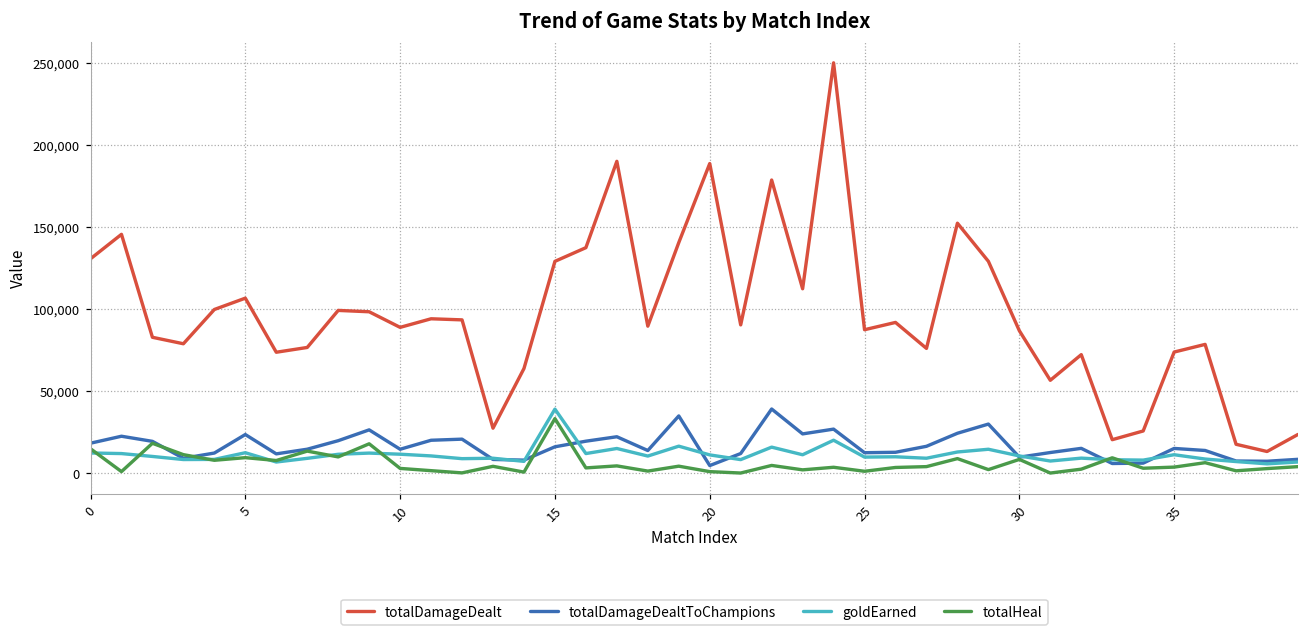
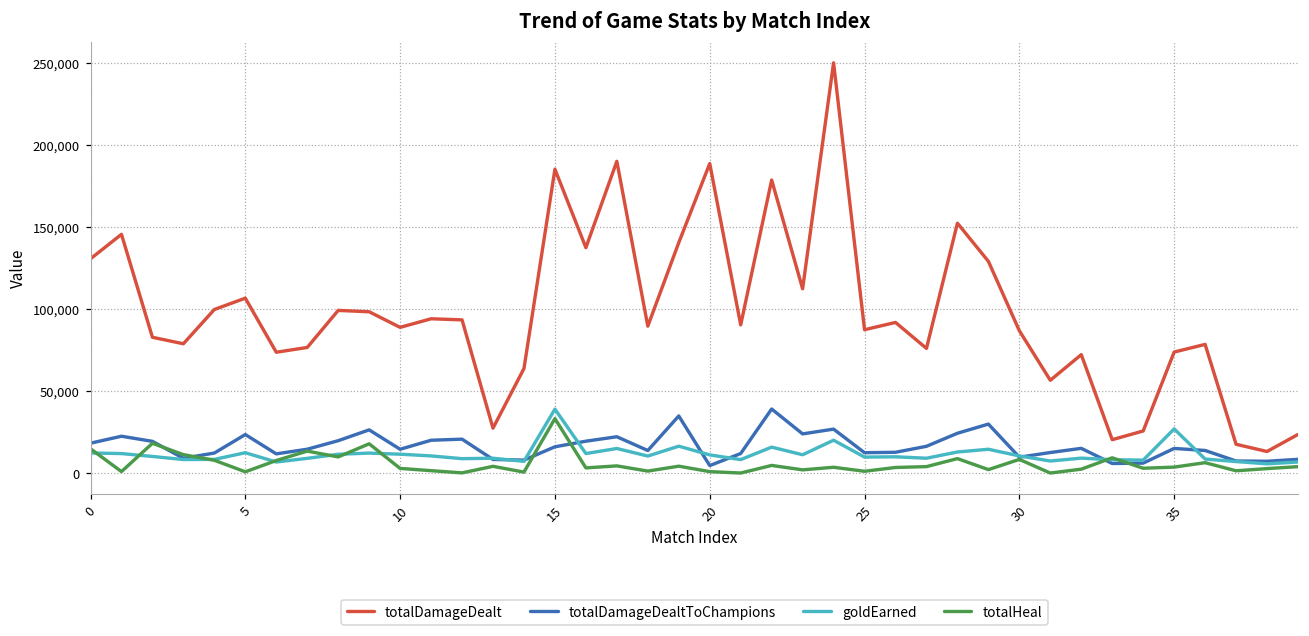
totalHeal, 5: 9,000 -> 1,000
totalDamageDealt, 15: 129,000 -> 185,000
goldEarned, 35: 11,000 -> 27,000
